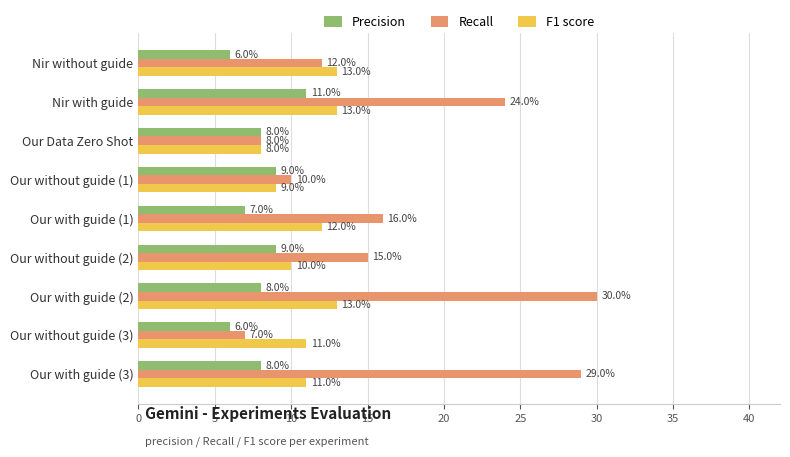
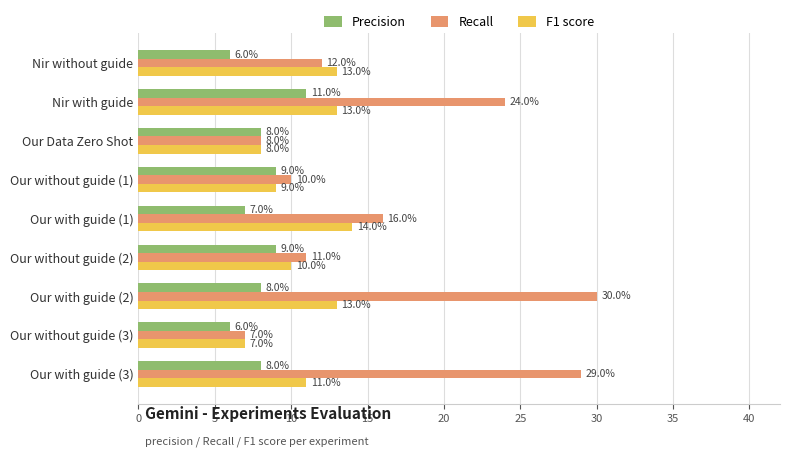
F1 score, Our with guide (1): 12.0% -> 14.0%
Recall, Our without guide (2): 15.0% -> 11.0%
F1 score, Our without guide (3): 11.0% -> 7.0%
